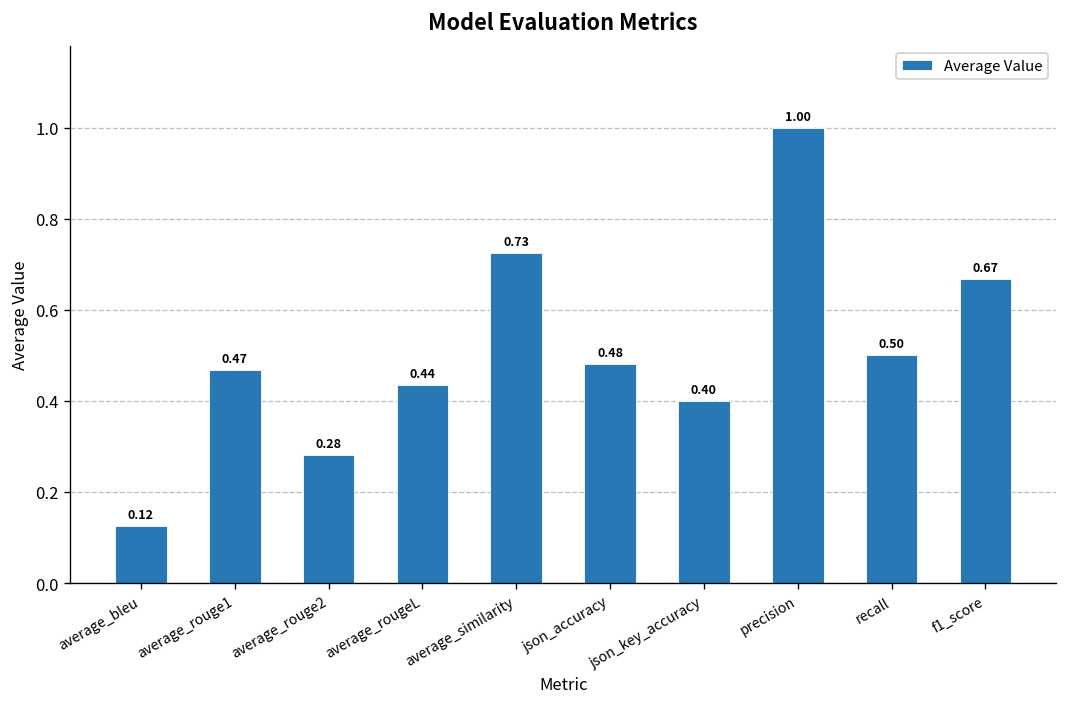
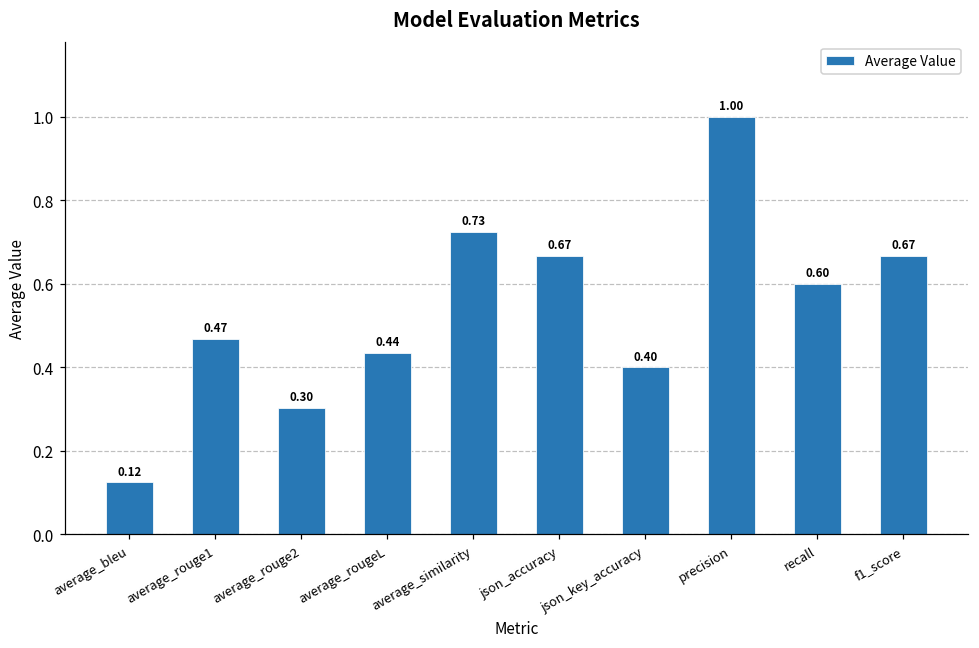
average_rouge2: 0.28 -> 0.30
json_accuracy: 0.48 -> 0.67
recall: 0.50 -> 0.60
